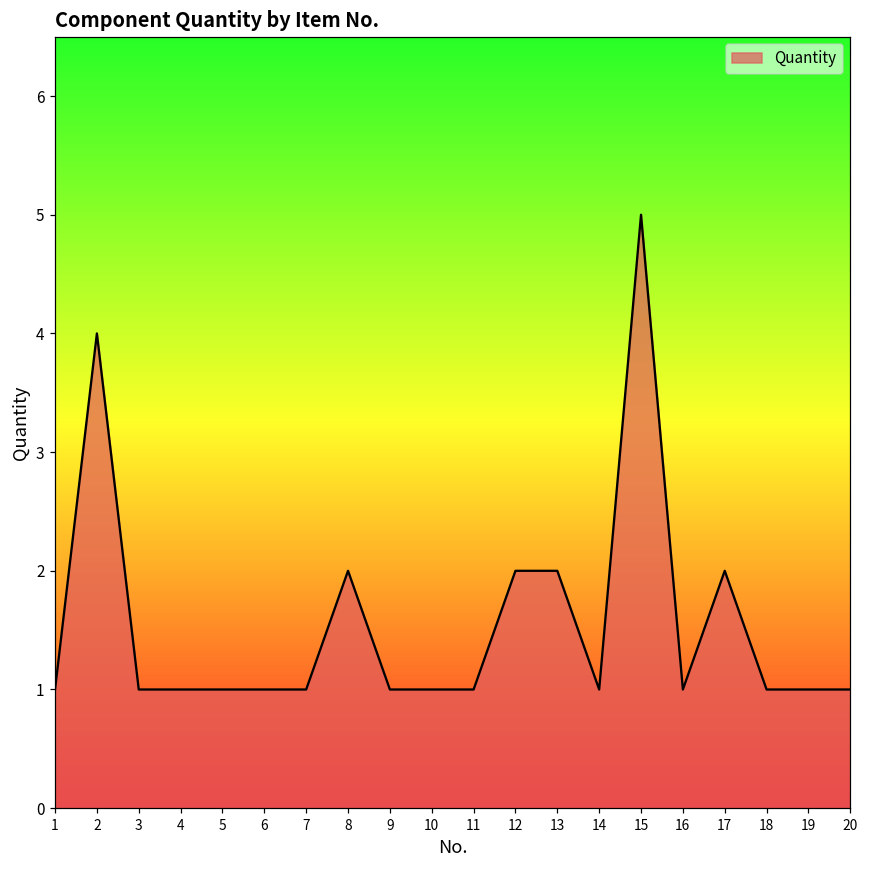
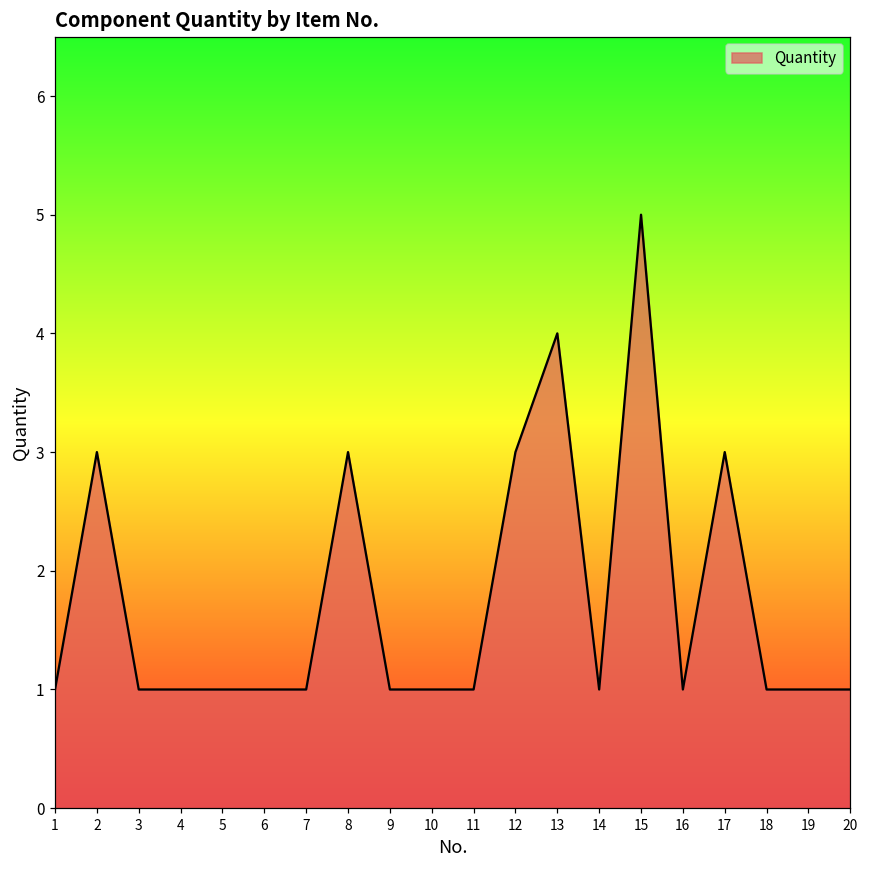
2: 4 -> 3
8: 2 -> 3
12: 2 -> 3
13: 2 -> 4
17: 2 -> 3
